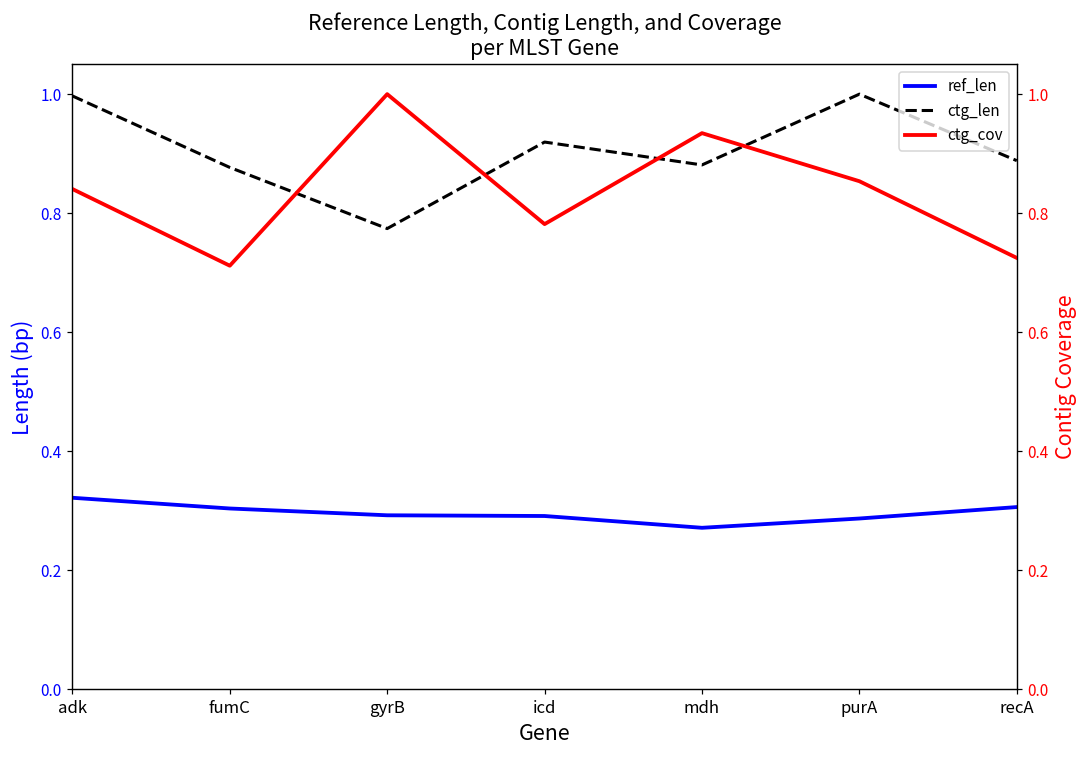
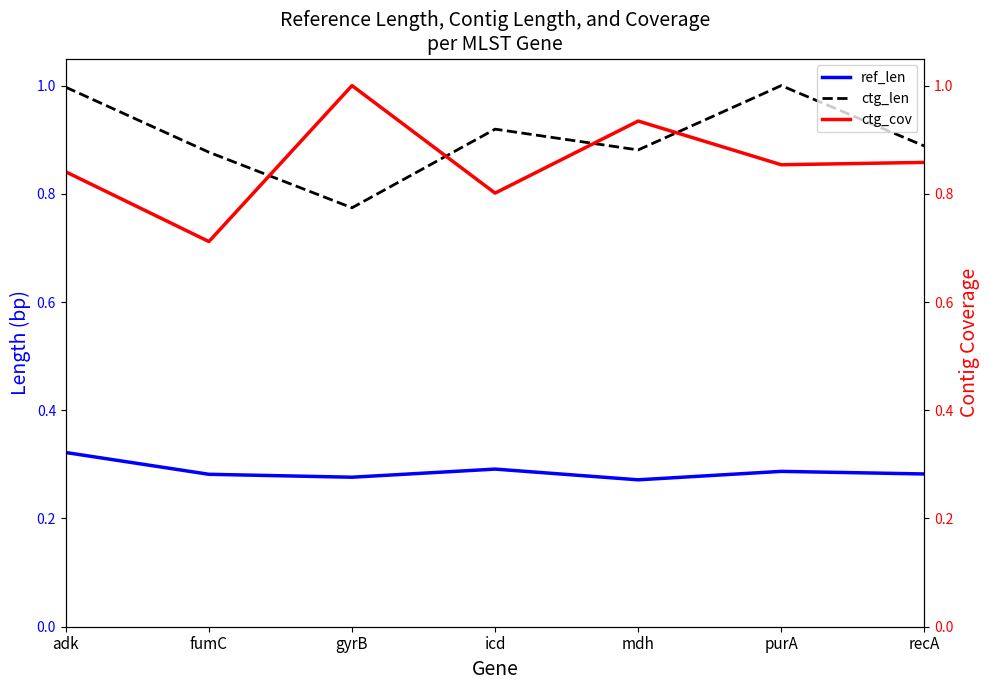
ref_len, fumC: 0.30 -> 0.28
ref_len, gyrB: 0.29 -> 0.28
ref_len, recA: 0.31 -> 0.28
ctg_cov, icd: 0.78 -> 0.80
ctg_cov, recA: 0.72 -> 0.86
